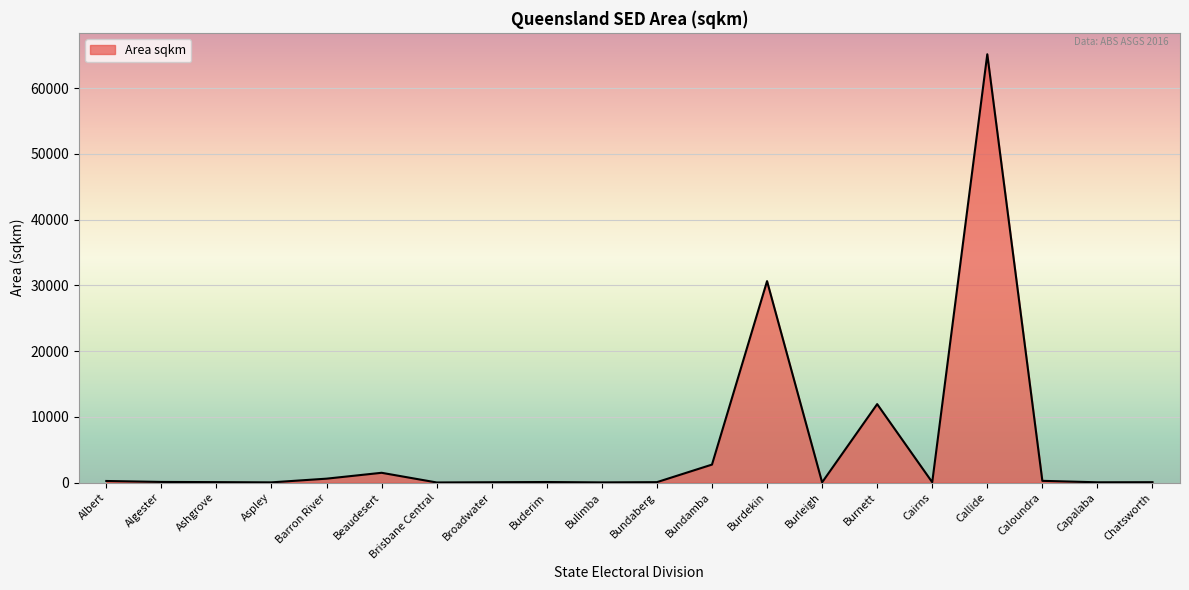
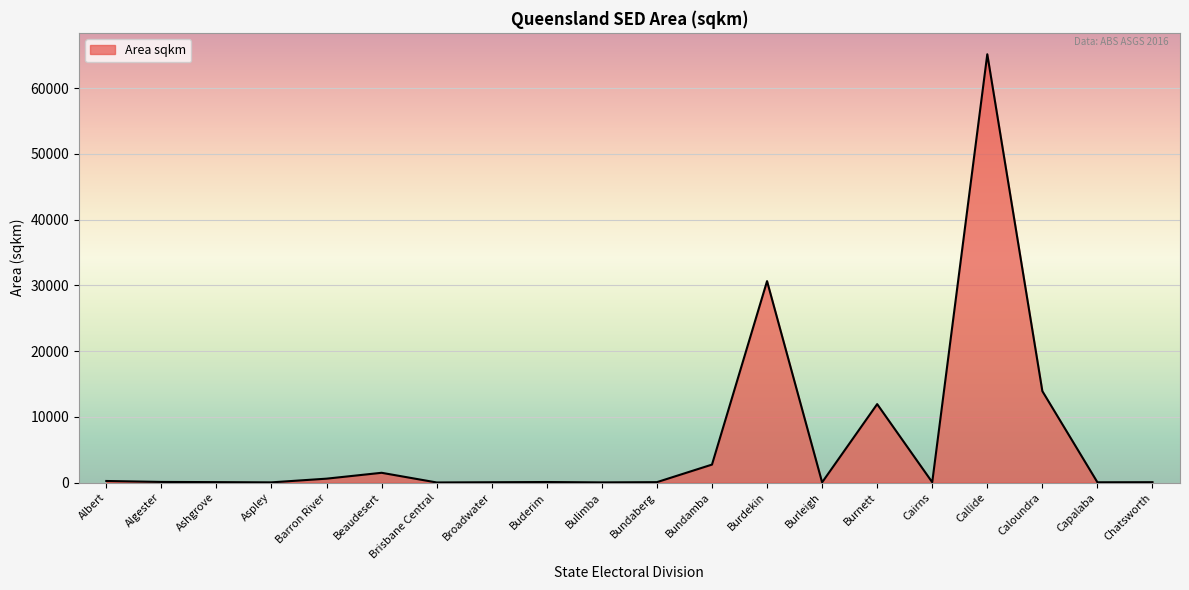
Caloundra: 0 -> 14000
